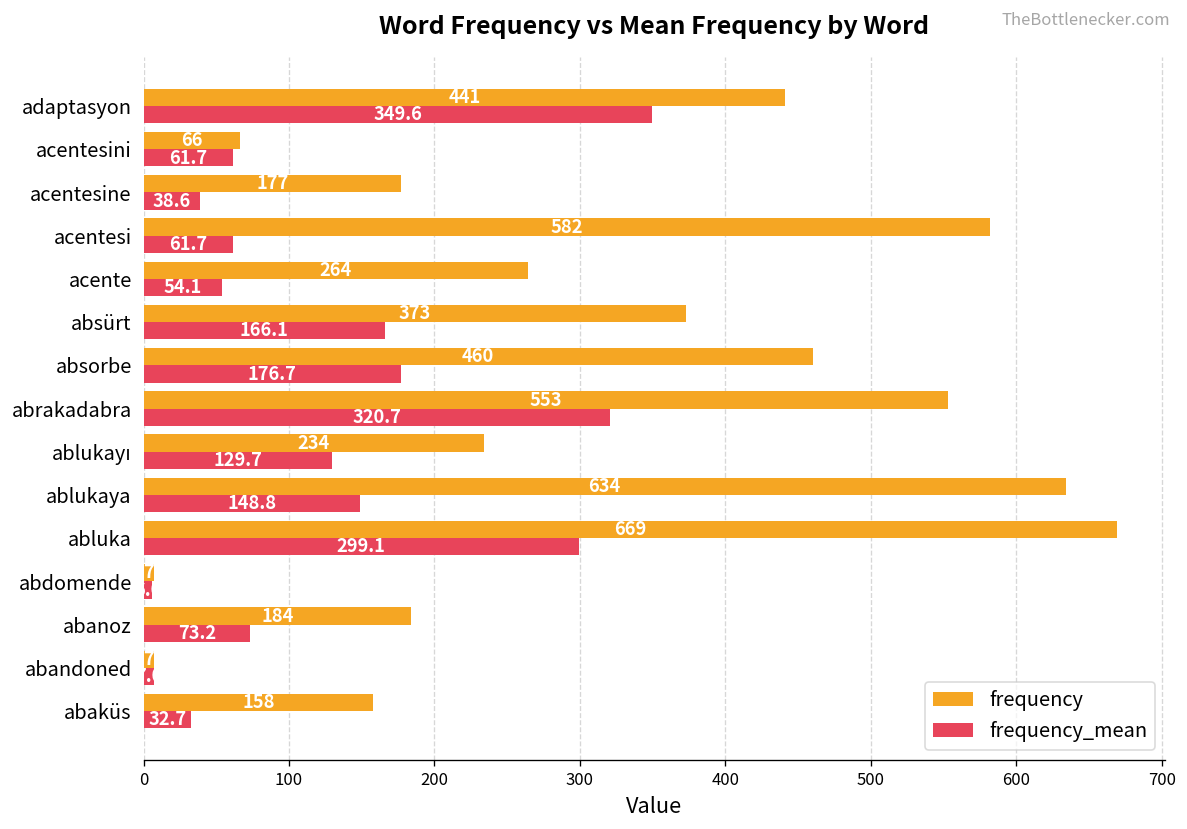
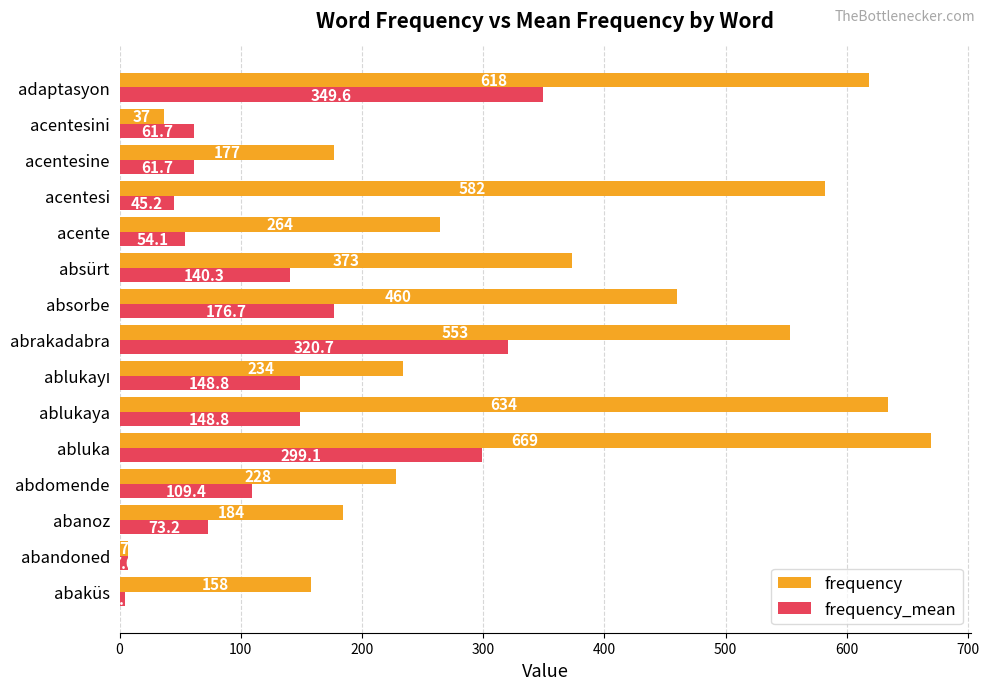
frequency, adaptasyon: 441 -> 618
frequency, acentesini: 66 -> 37
frequency_mean, acentesine: 38.6 -> 61.7
frequency_mean, acentesi: 61.7 -> 45.2
frequency_mean, absürt: 166.1 -> 140.3
frequency_mean, ablukayı: 129.7 -> 148.8
frequency, abdomende: 7 -> 228
frequency_mean, abdomende: 6 -> 109
frequency_mean, abaküs: 33 -> 4
